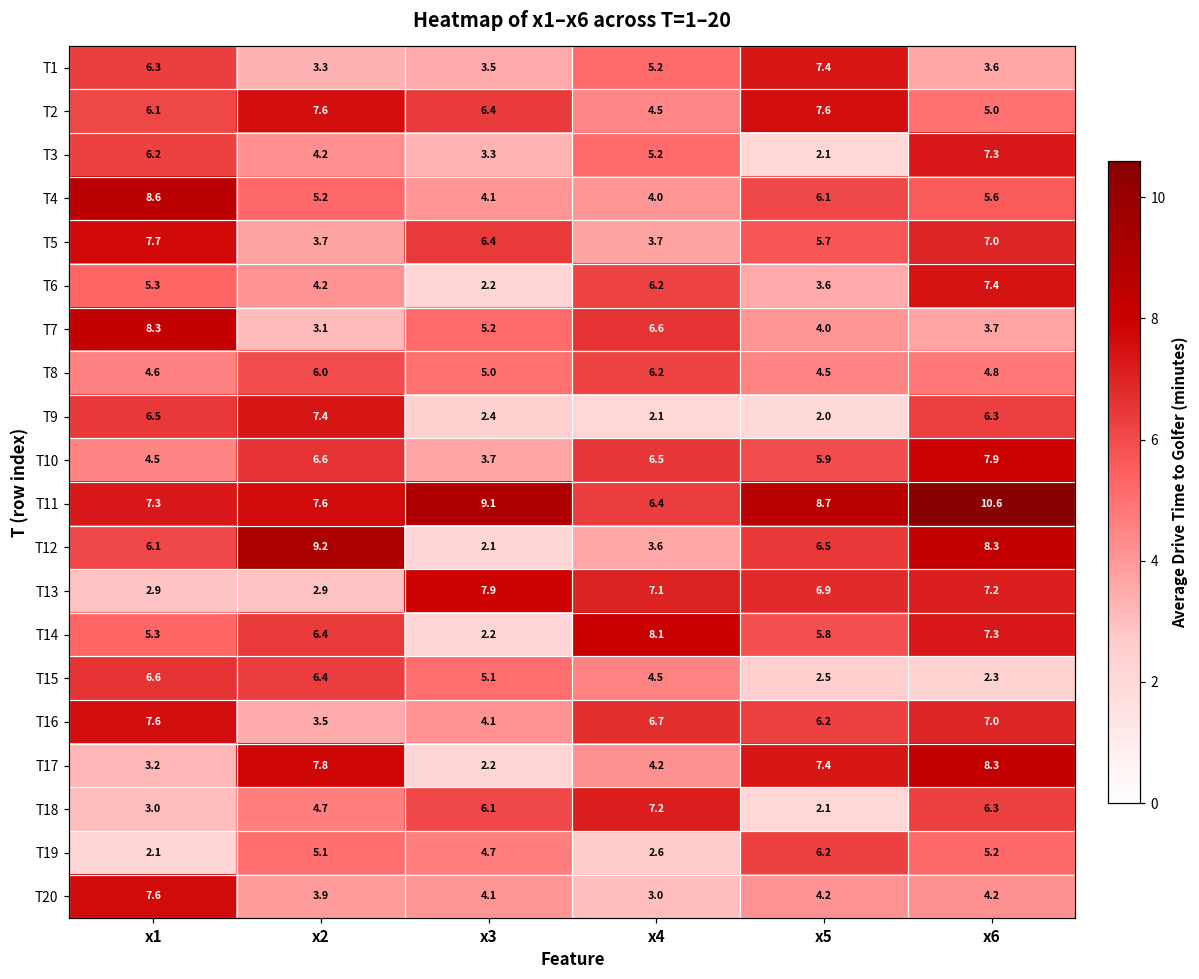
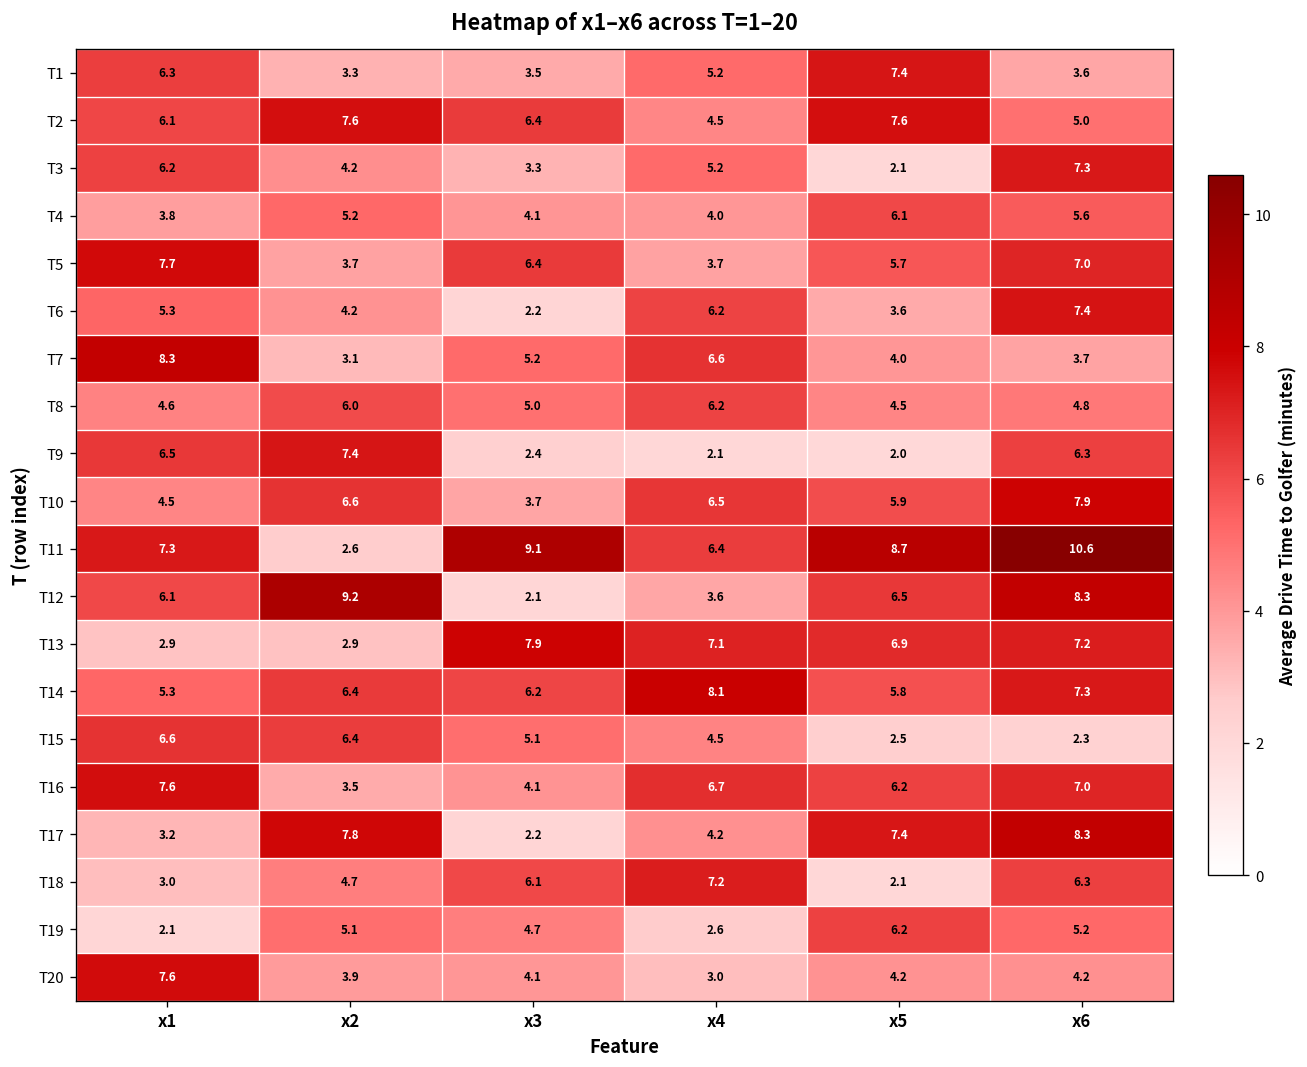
T4, x1: 8.6 -> 3.8
T11, x2: 7.6 -> 2.6
T14, x3: 2.2 -> 6.2
